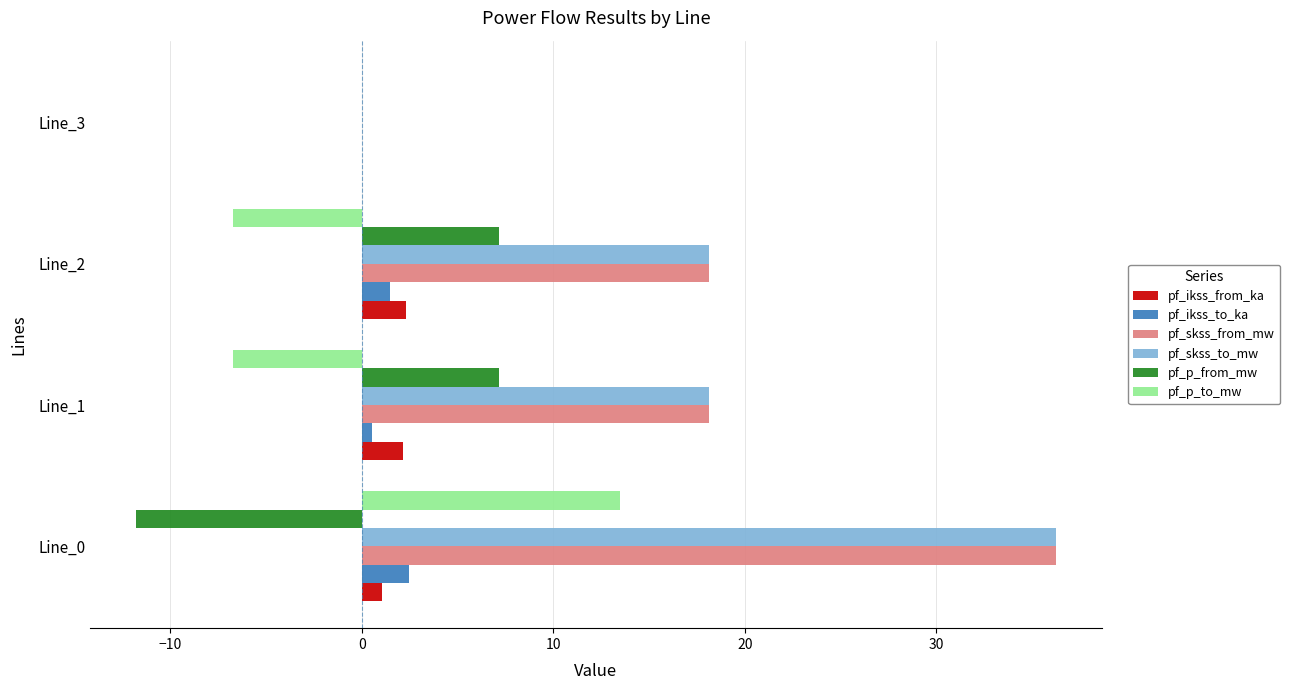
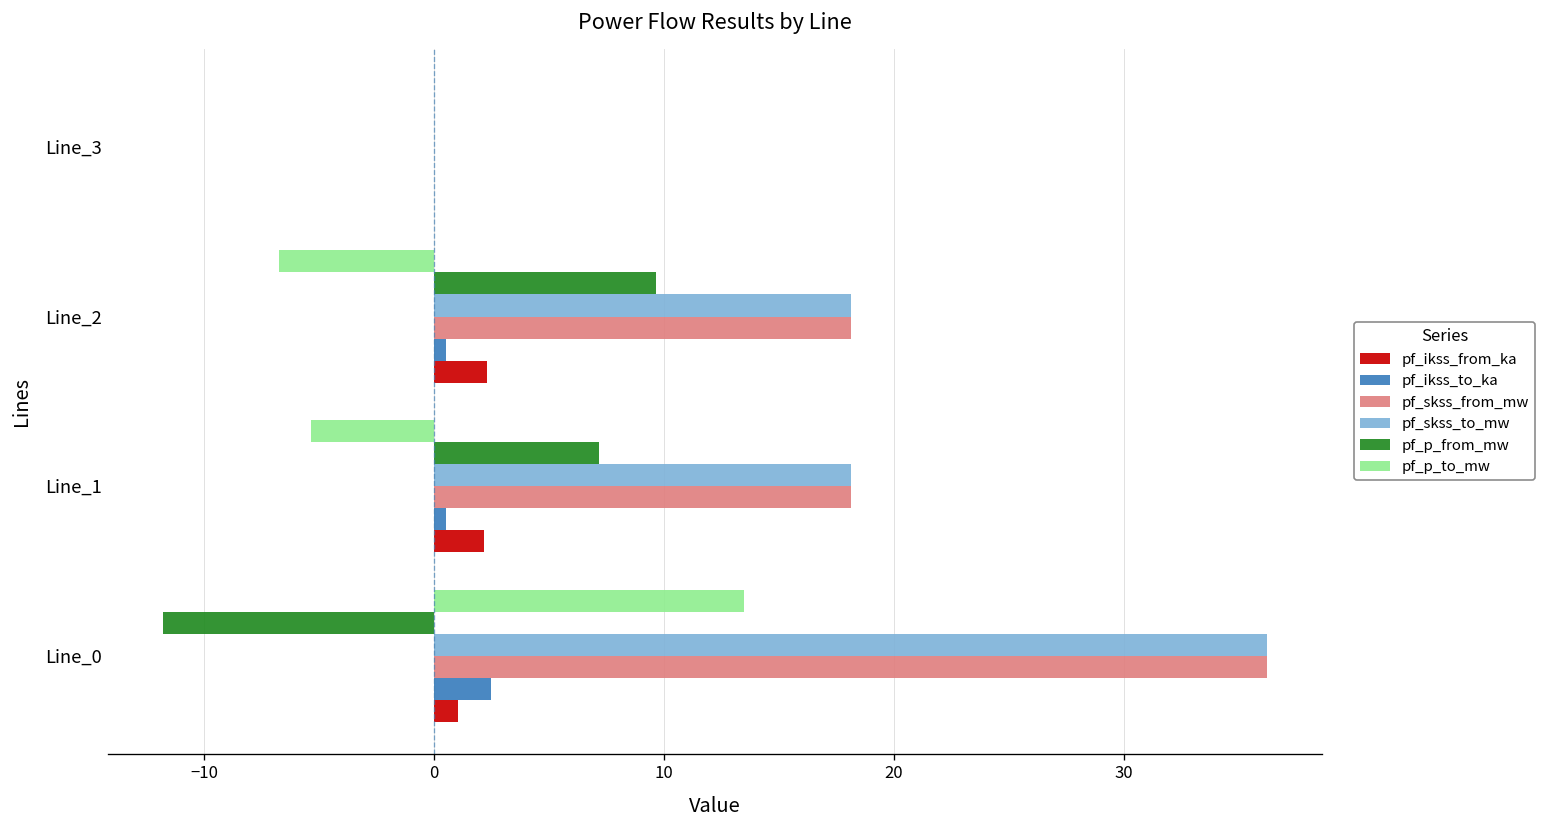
pf_p_from_mw, Line_2: 7.2 -> 9.6
pf_ikss_to_ka, Line_2: 1.4 -> 0.5
pf_p_to_mw, Line_1: -6.7 -> -5.3
